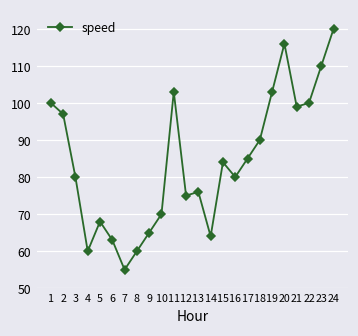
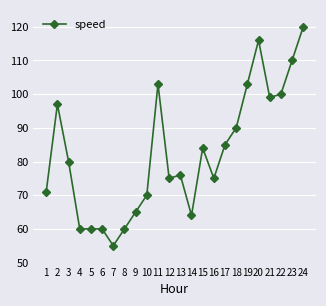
1: 100 -> 71
5: 68 -> 60
6: 63 -> 60
16: 80 -> 75
